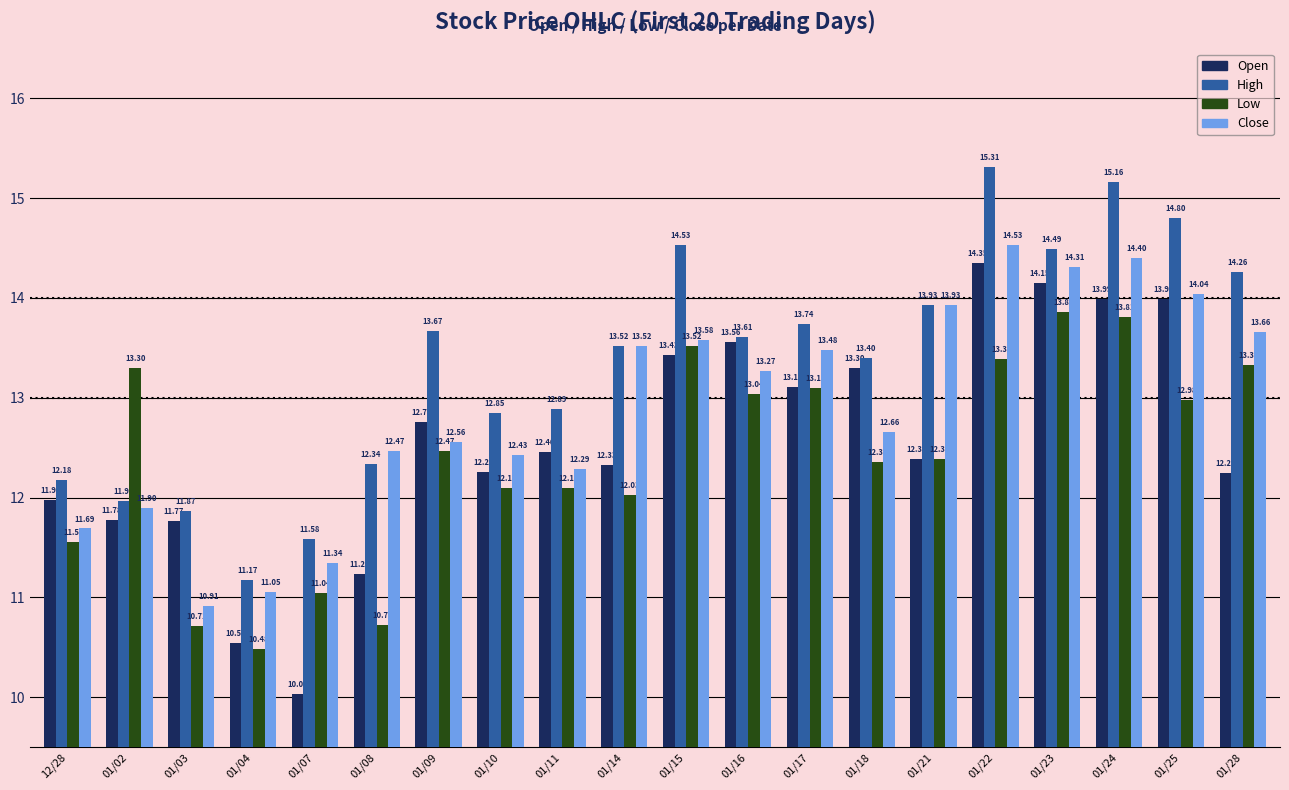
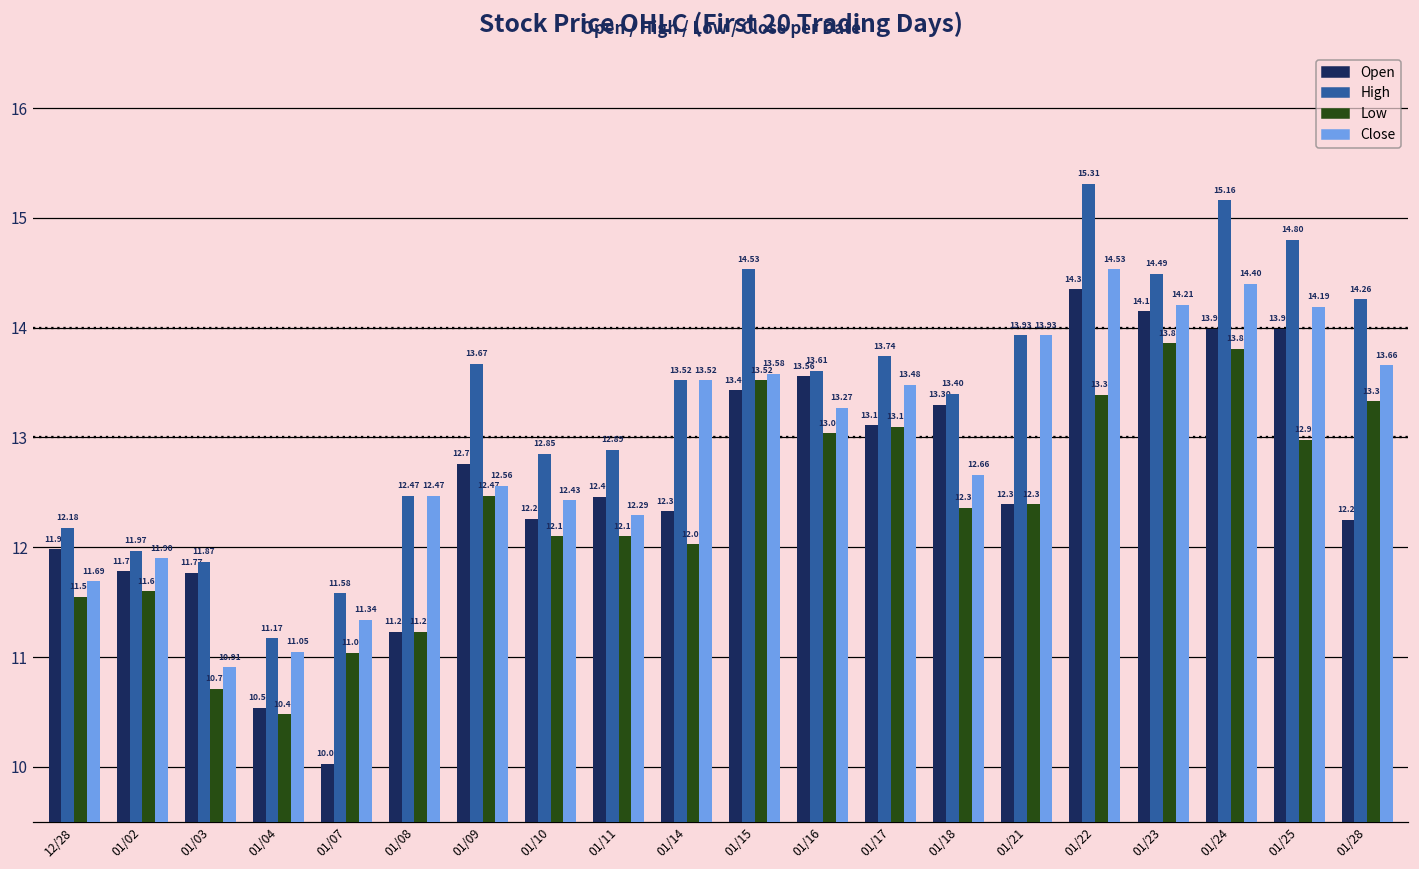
Low, 01/02: 13.30 -> 11.60
High, 01/08: 12.34 -> 12.47
Low, 01/08: 10.72 -> 11.23
Close, 01/23: 14.31 -> 14.21
Close, 01/25: 14.04 -> 14.19
